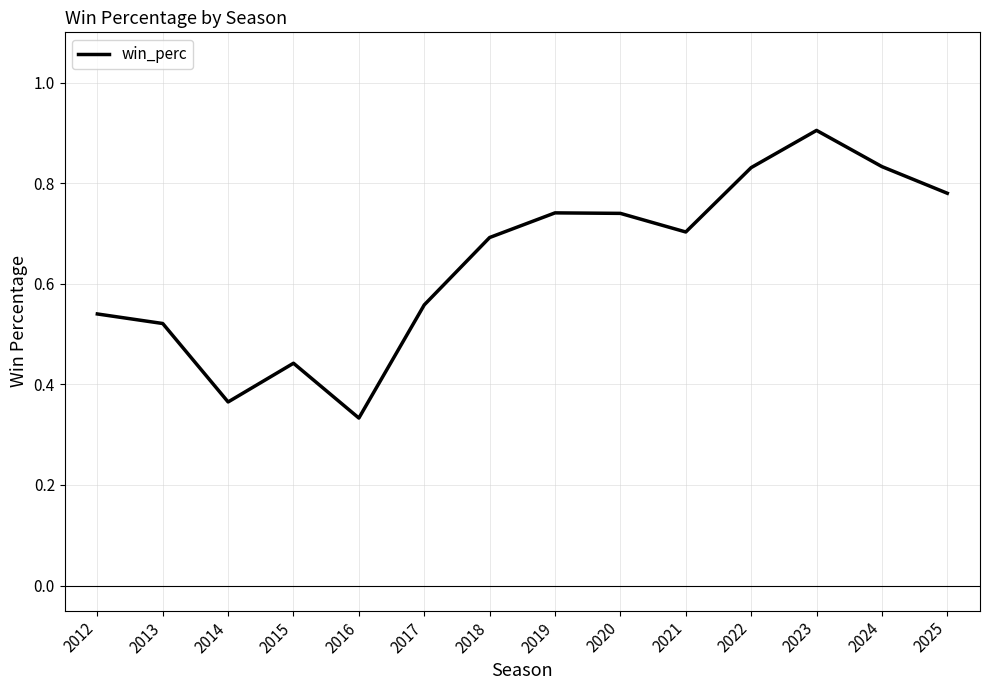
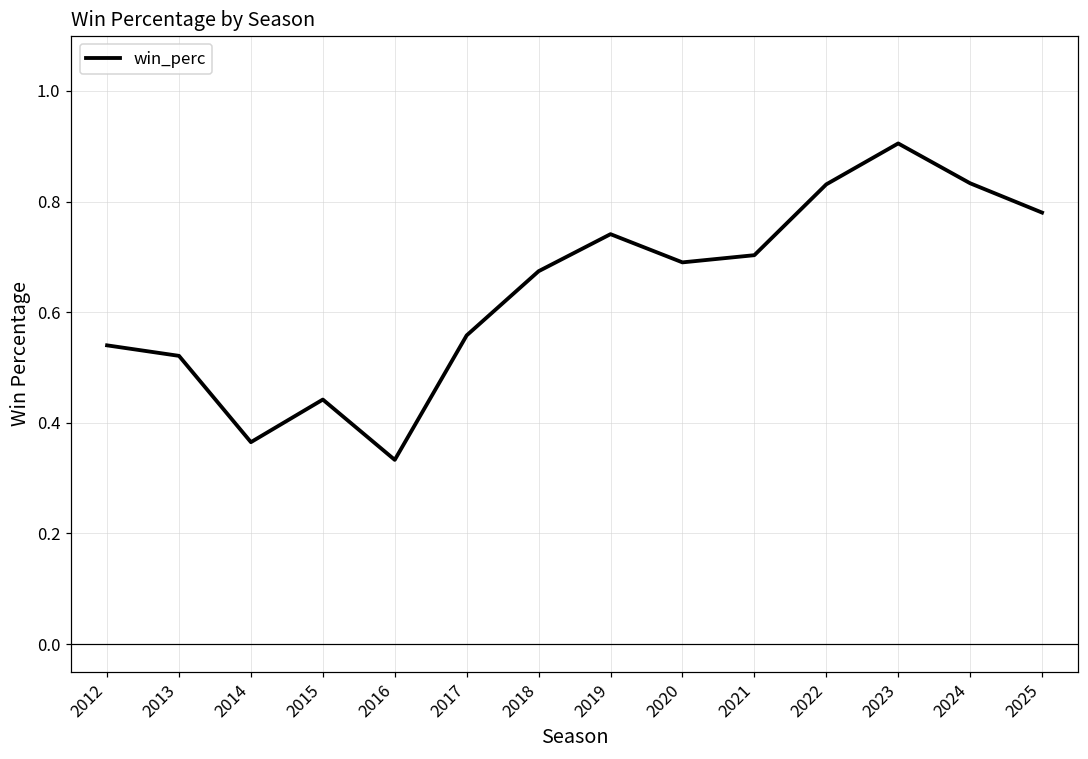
2018: 0.69 -> 0.67
2020: 0.74 -> 0.69
